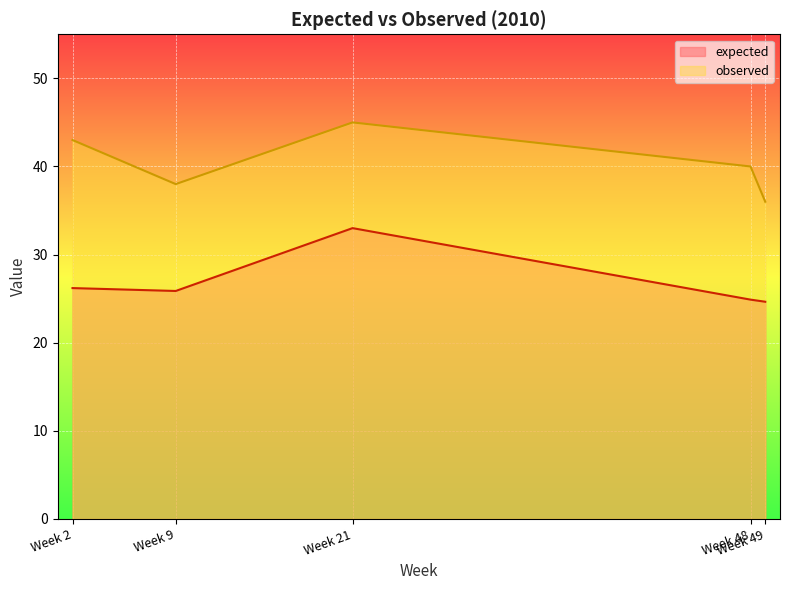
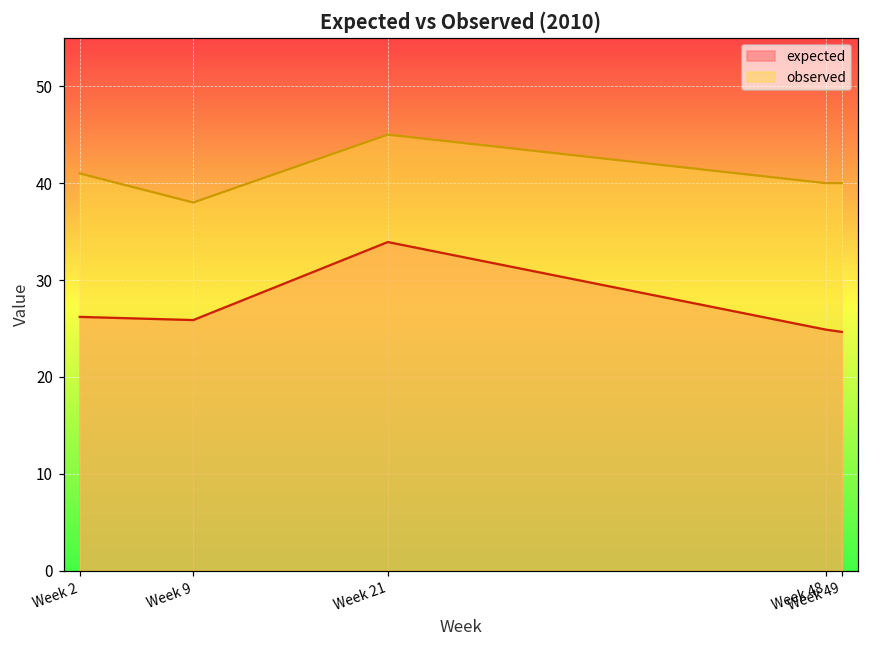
observed, Week 2: 43 -> 41
expected, Week 21: 33 -> 34
observed, Week 49: 36 -> 40
